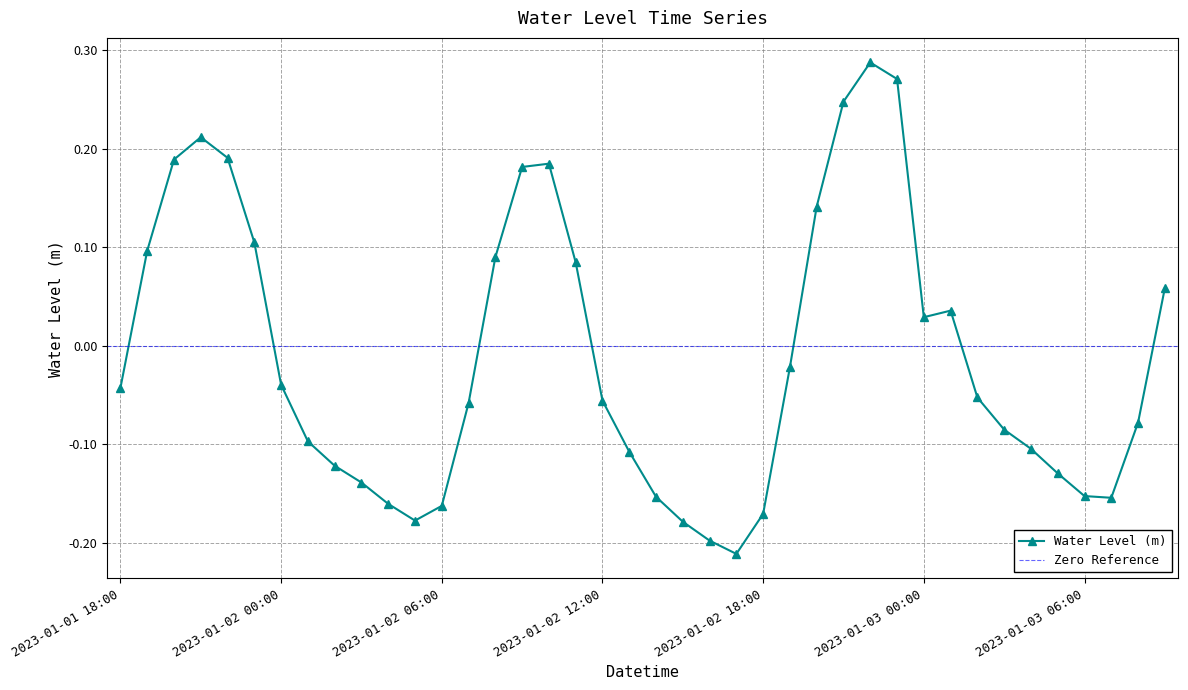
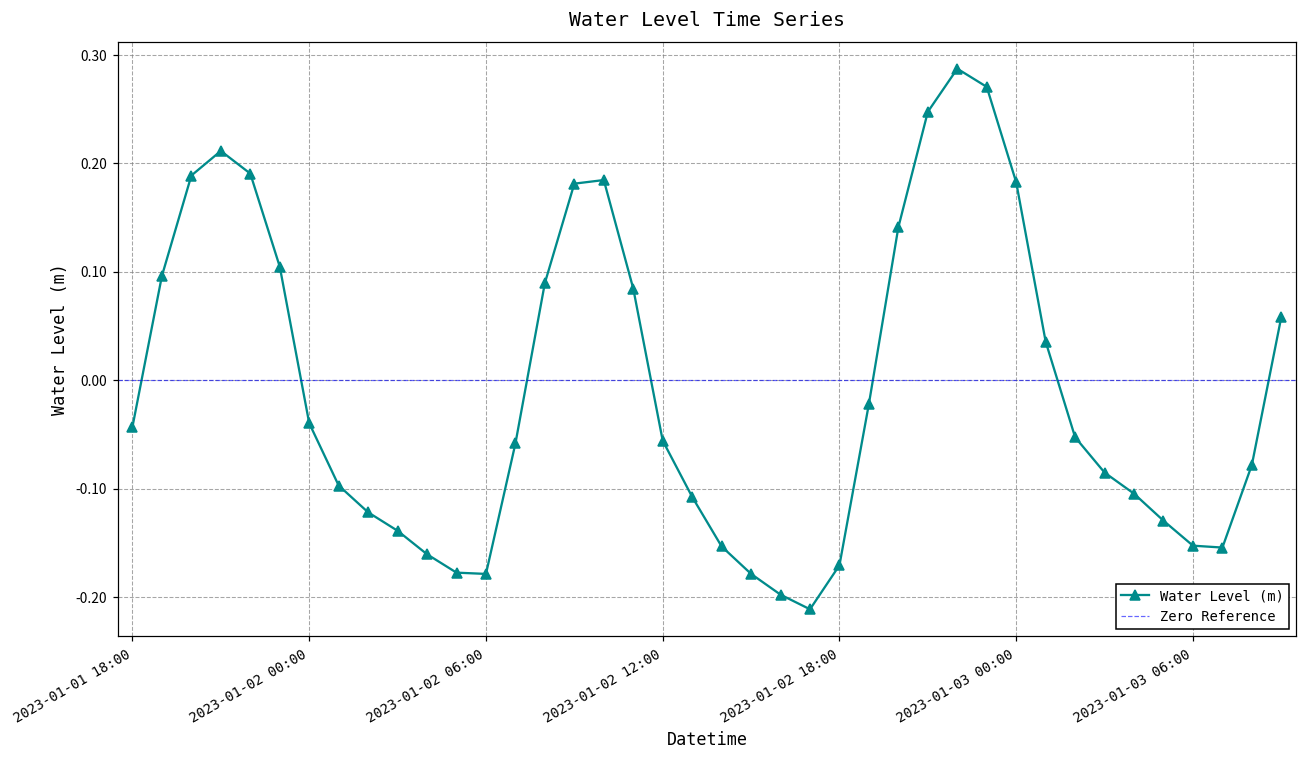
2023-01-02 06:00: -0.16 -> -0.18
2023-01-03 00:00: 0.03 -> 0.18
